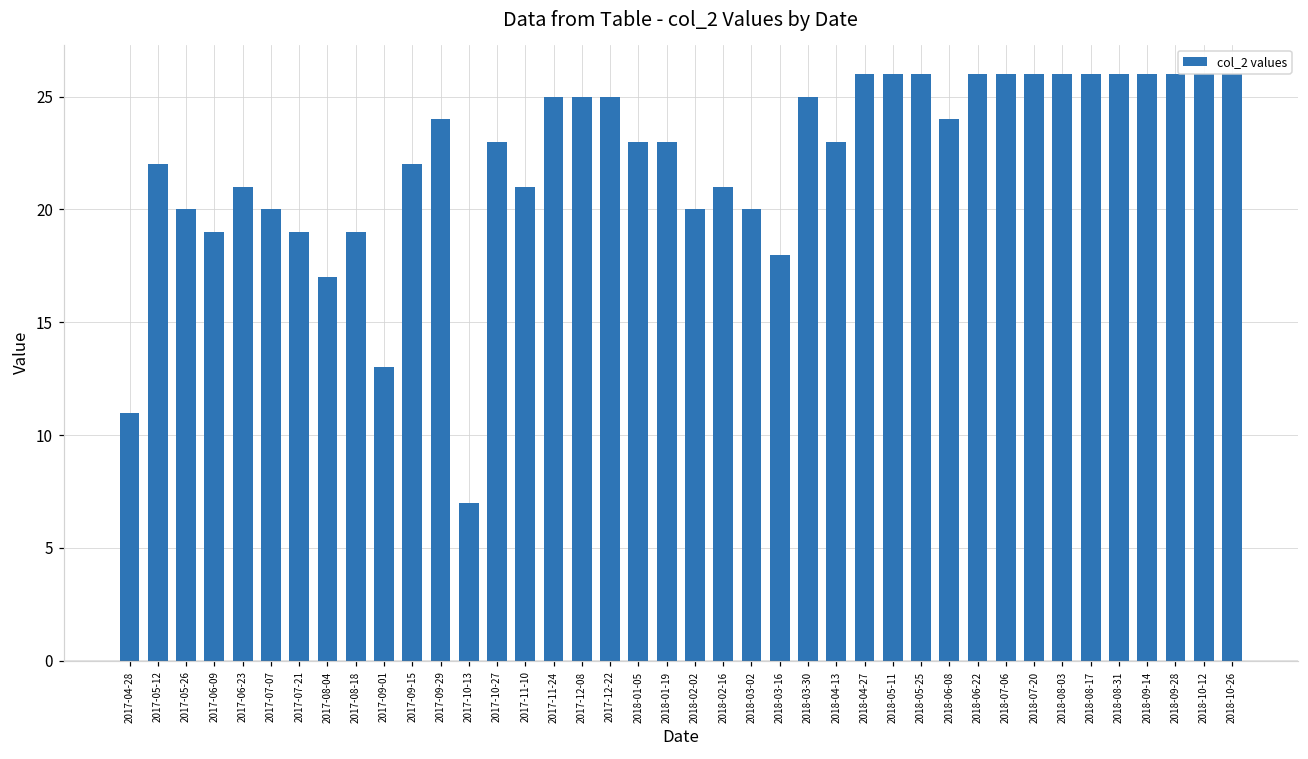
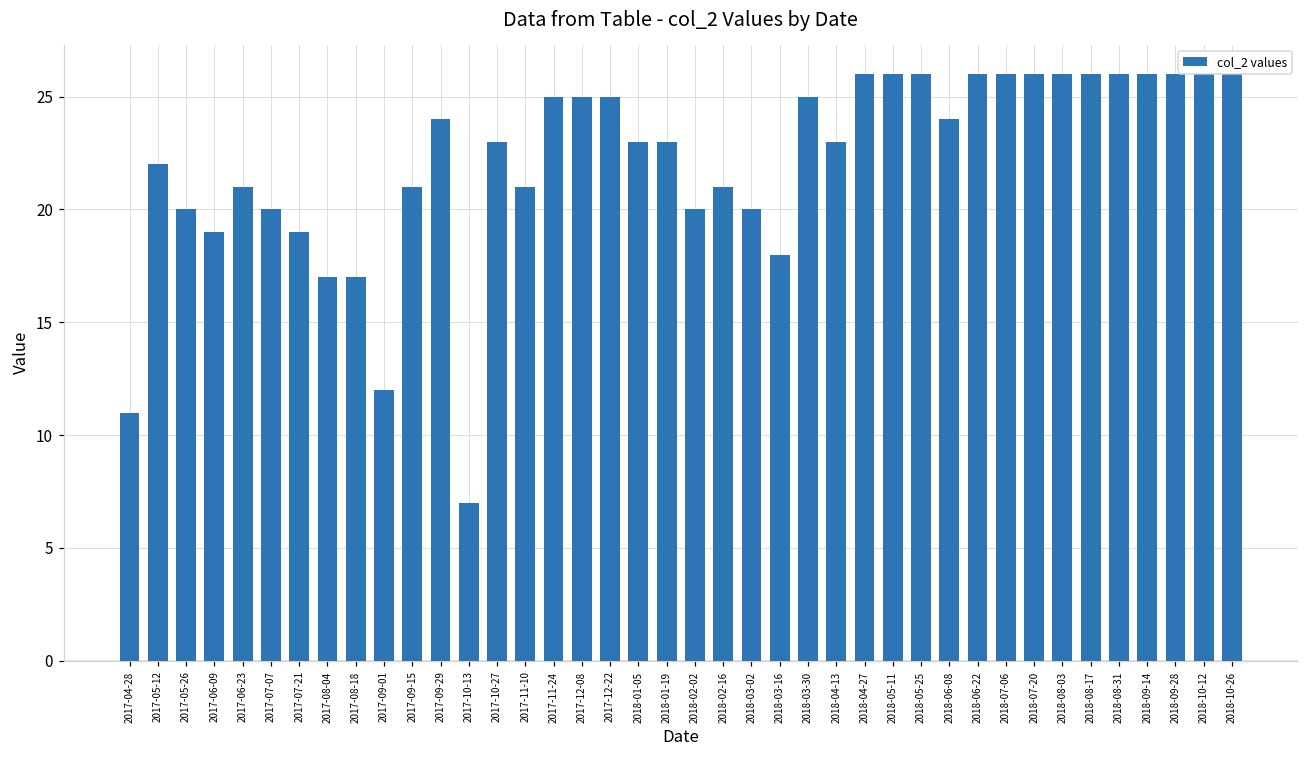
2017-08-18: 19 -> 17
2017-09-01: 13 -> 12
2017-09-15: 22 -> 21
